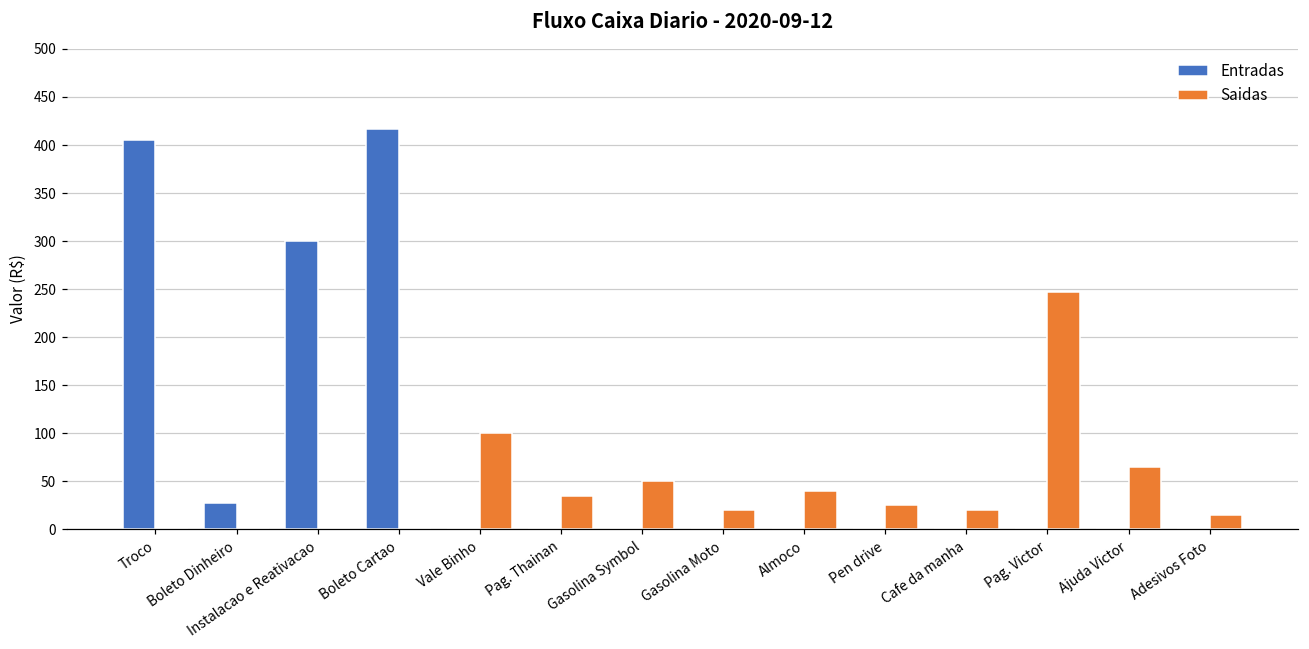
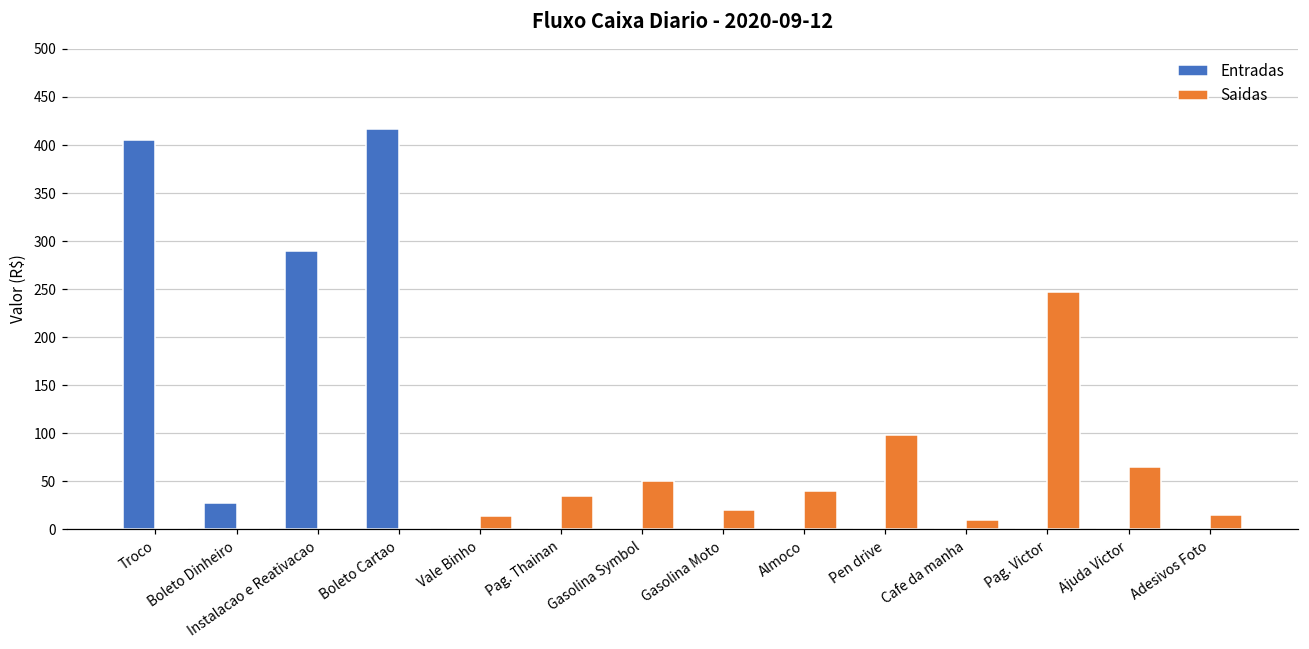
Entradas, Instalacao e Reativacao: 300 -> 290
Saidas, Vale Binho: 100 -> 10
Saidas, Pen drive: 30 -> 100
Saidas, Cafe da manha: 20 -> 10
